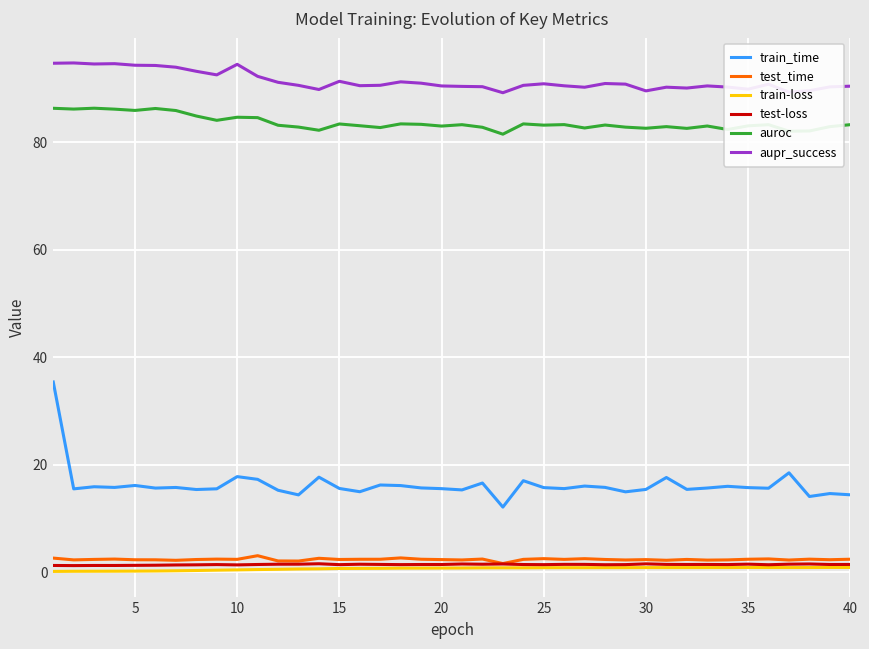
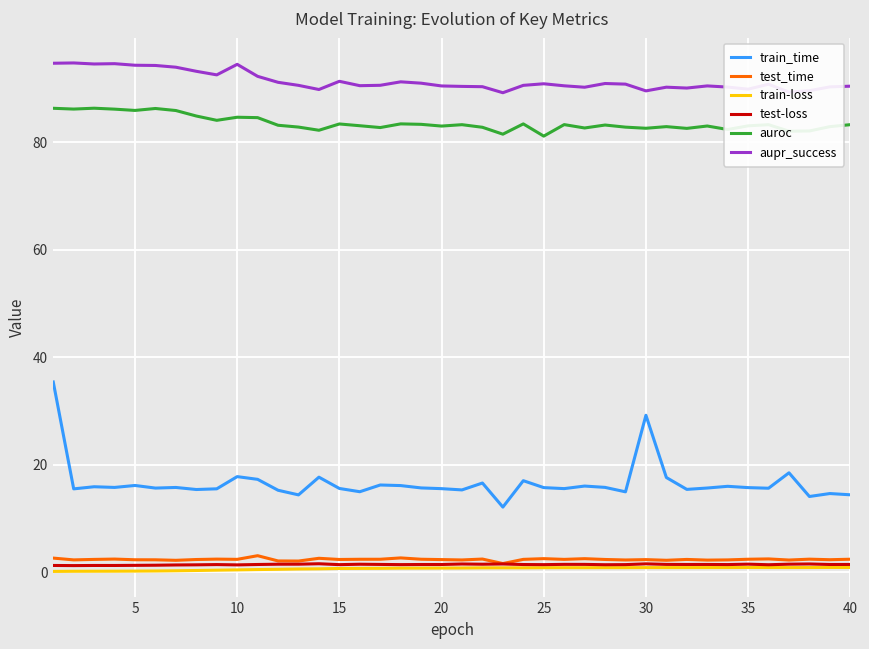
auroc, 25: 83 -> 81
train_time, 30: 15 -> 29
